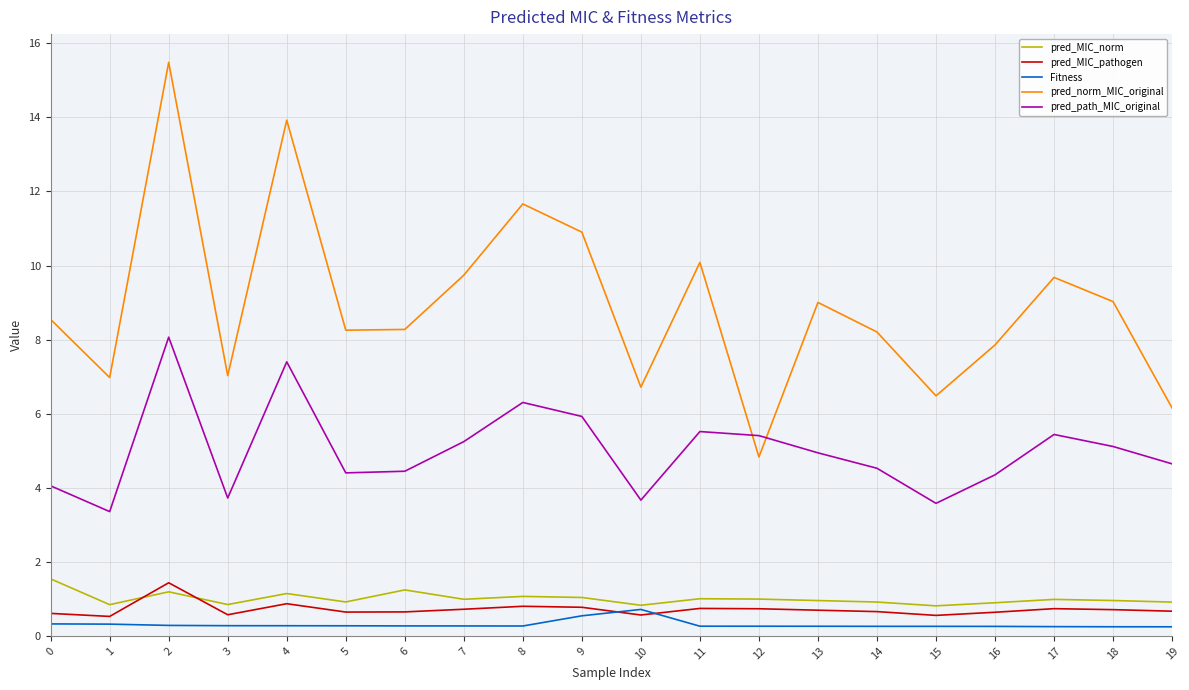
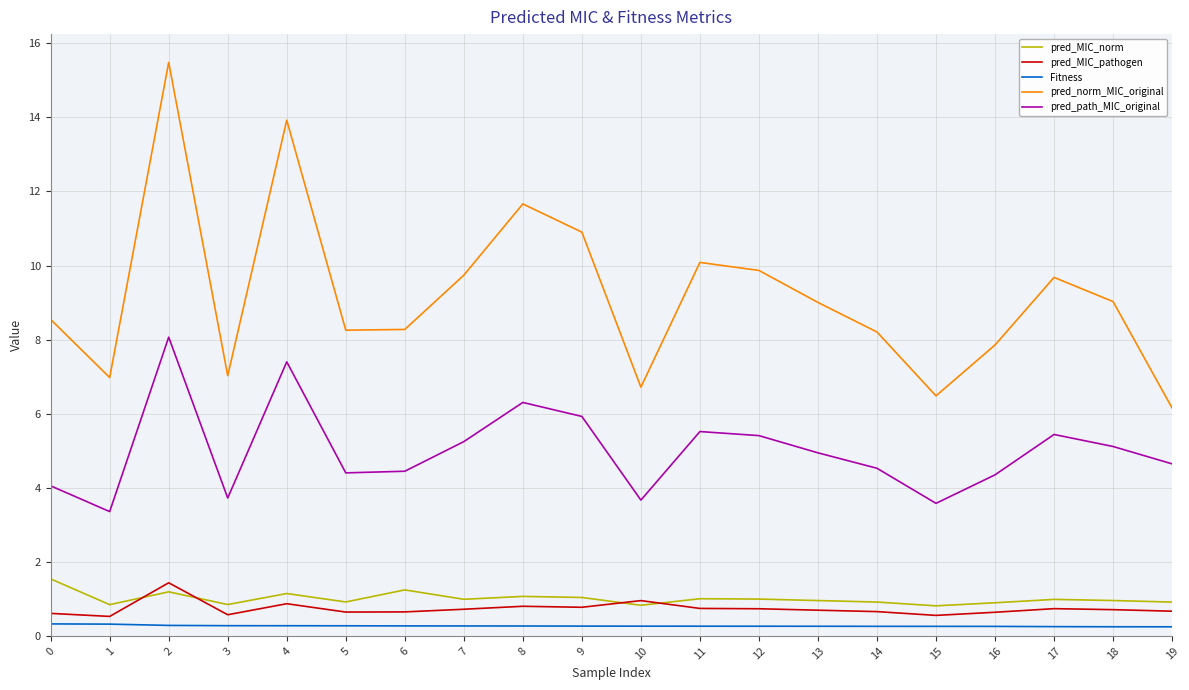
Fitness, 9: 0.5 -> 0.3
pred_MIC_pathogen, 10: 0.6 -> 1.0
Fitness, 10: 0.7 -> 0.3
pred_norm_MIC_original, 12: 4.8 -> 9.9
